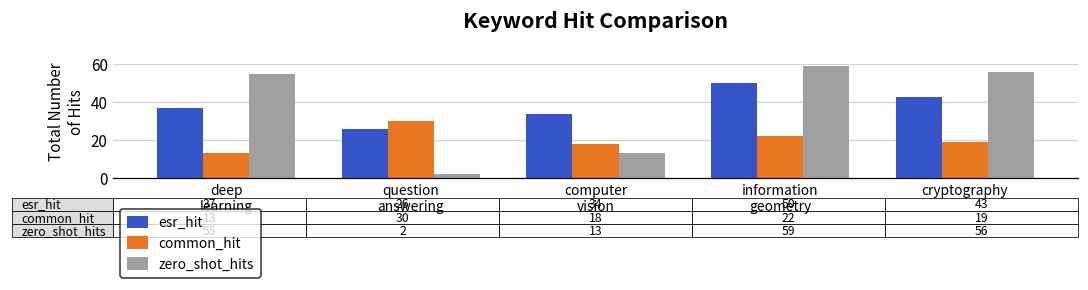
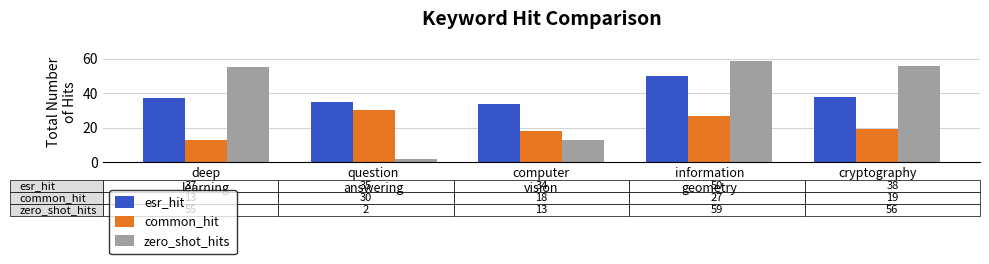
esr_hit, question answering: 26 -> 35
common_hit, information geometry: 22 -> 27
esr_hit, cryptography: 43 -> 38
